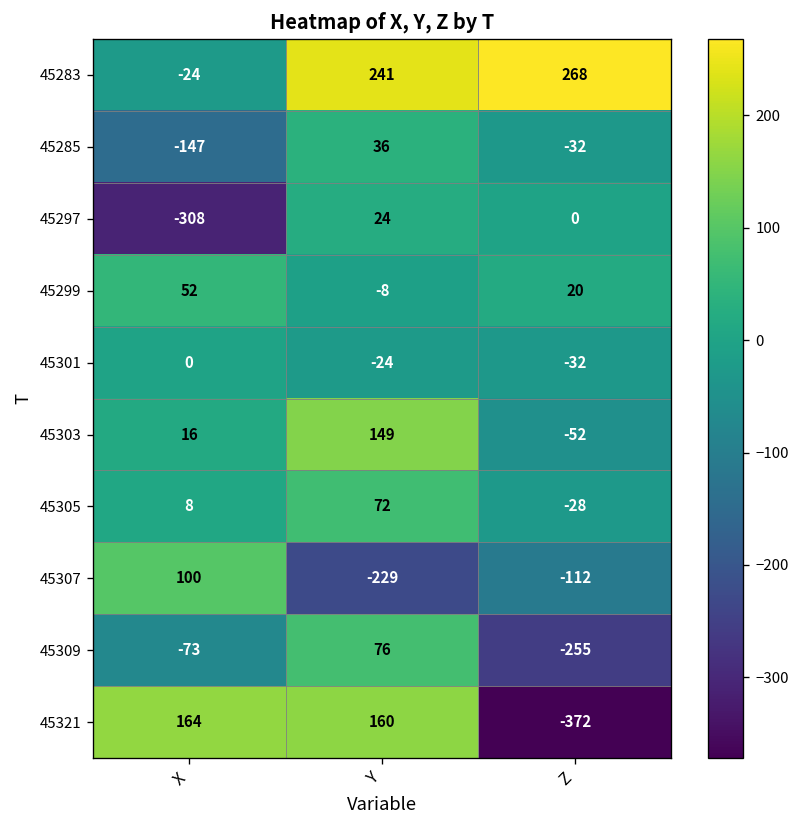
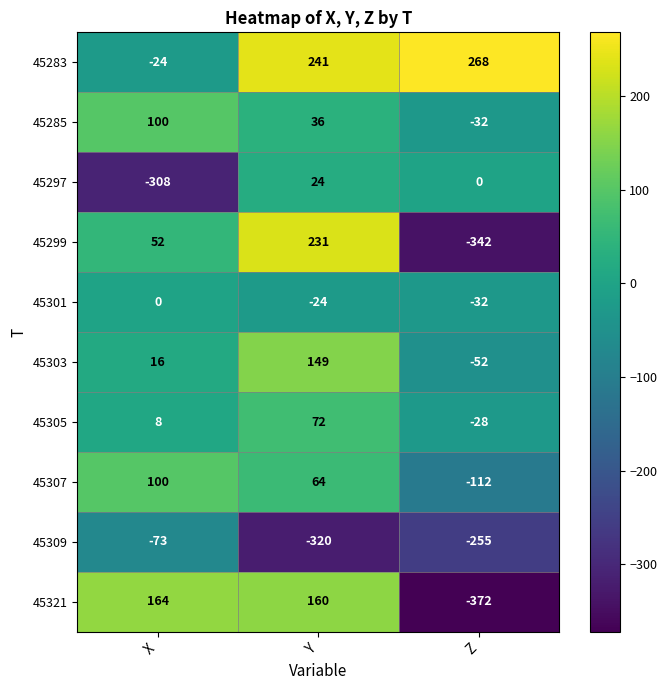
45285, X: -147 -> 100
45299, Y: -8 -> 231
45299, Z: 20 -> -342
45307, Y: -229 -> 64
45309, Y: 76 -> -320
